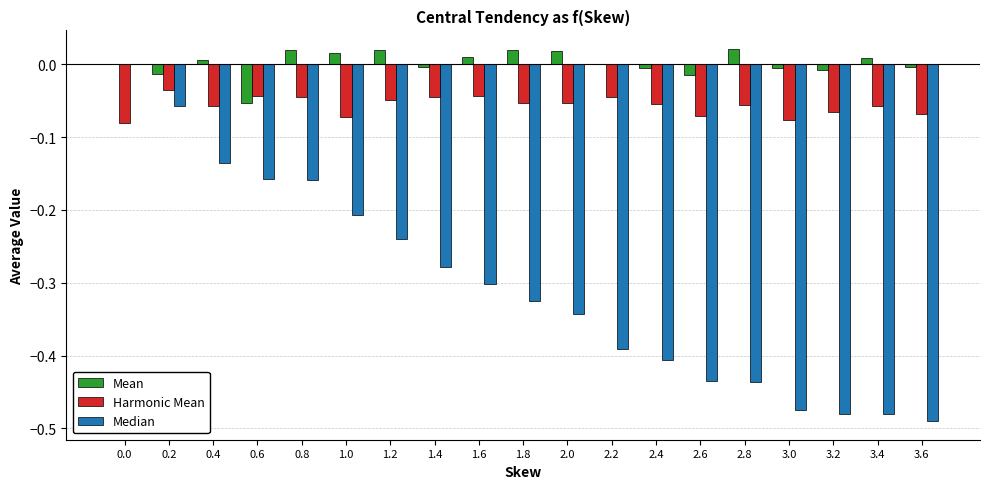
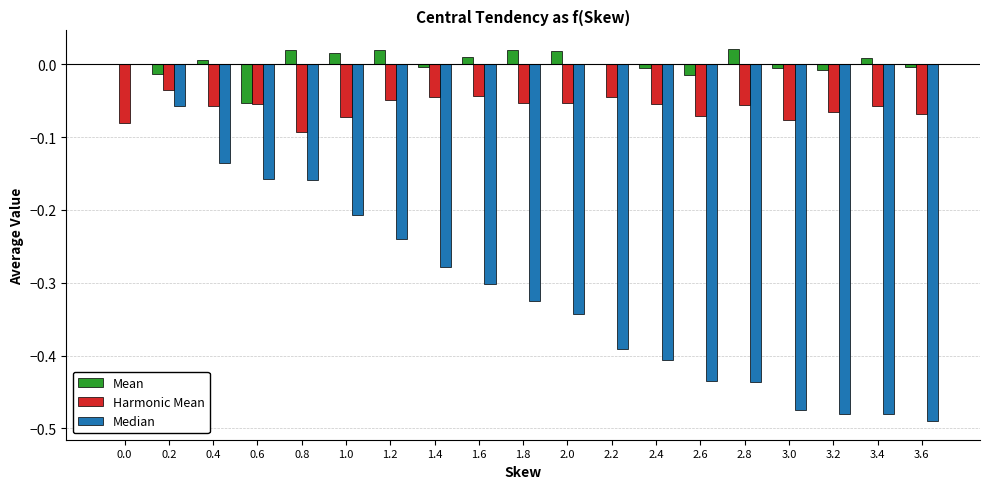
Harmonic Mean, 0.6: -0.04 -> -0.06
Harmonic Mean, 0.8: -0.04 -> -0.09
